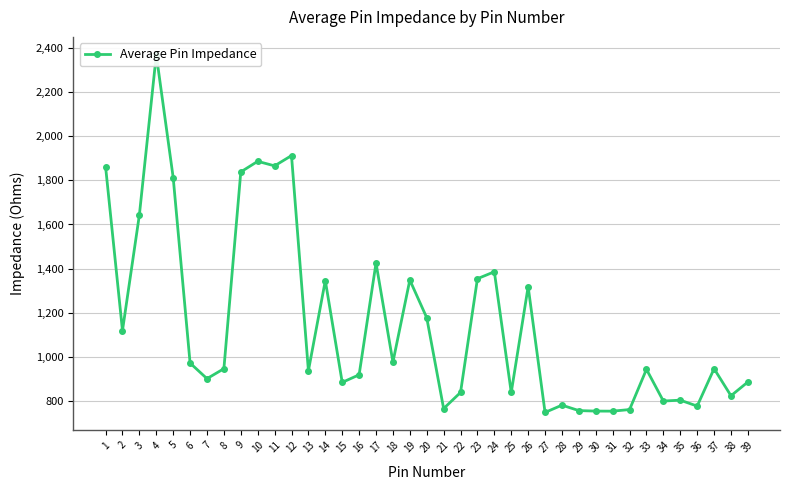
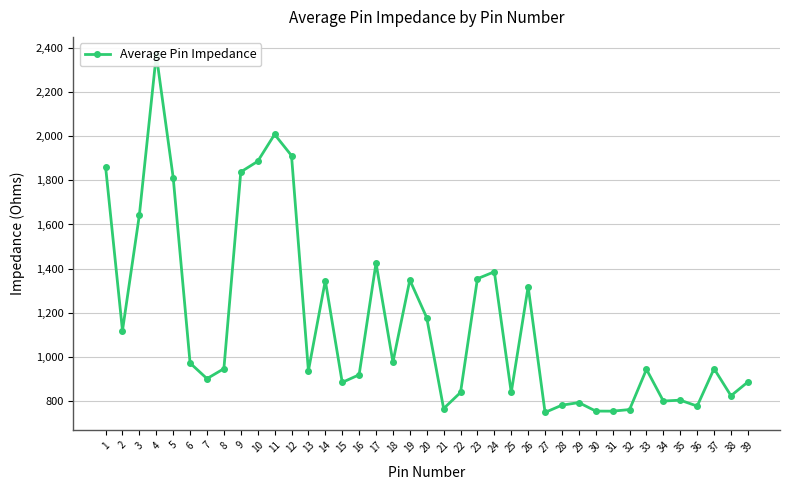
11: 1,870 -> 2,010
29: 760 -> 790
